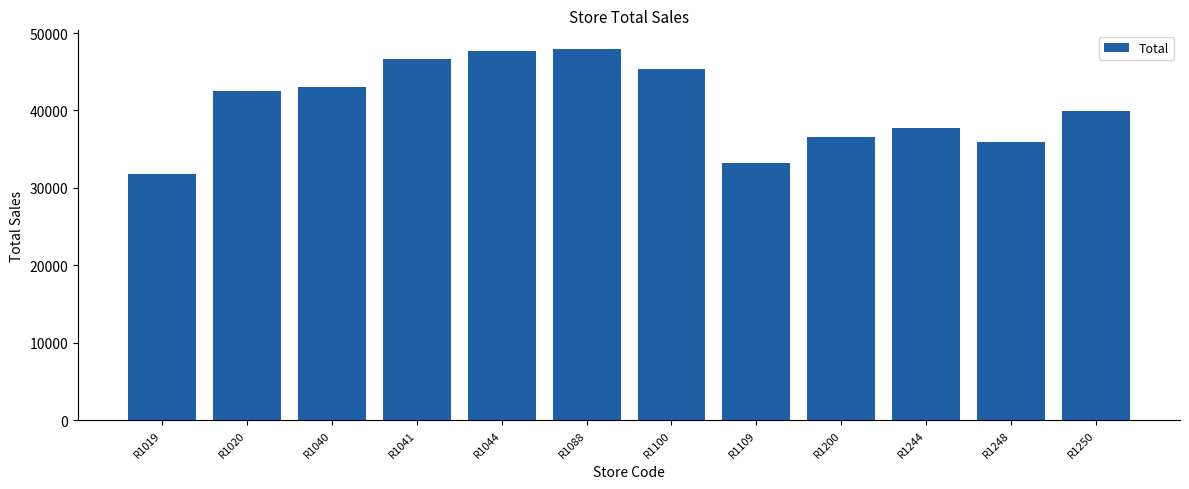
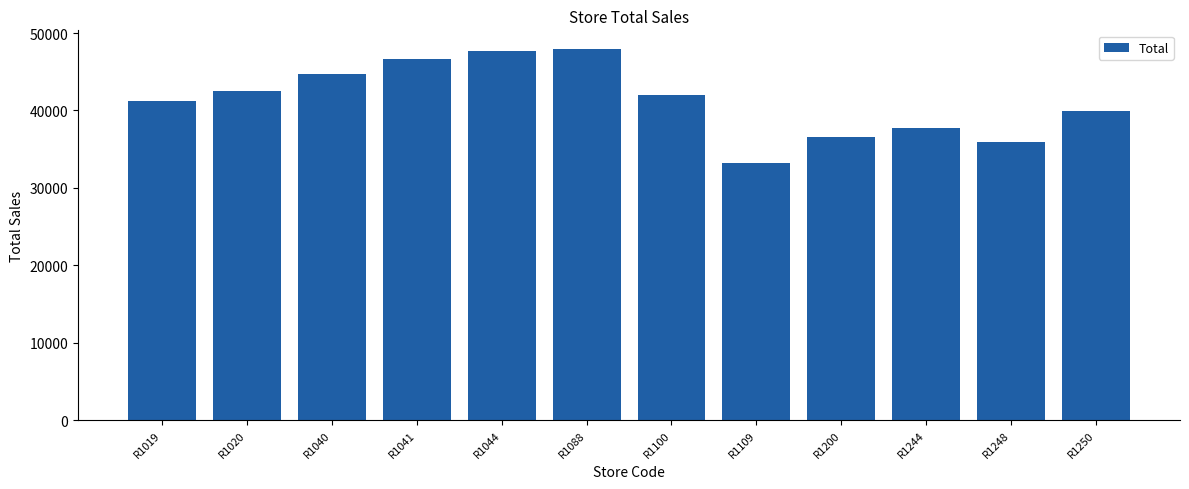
R1019: 32000 -> 41000
R1040: 43000 -> 45000
R1100: 45000 -> 42000
